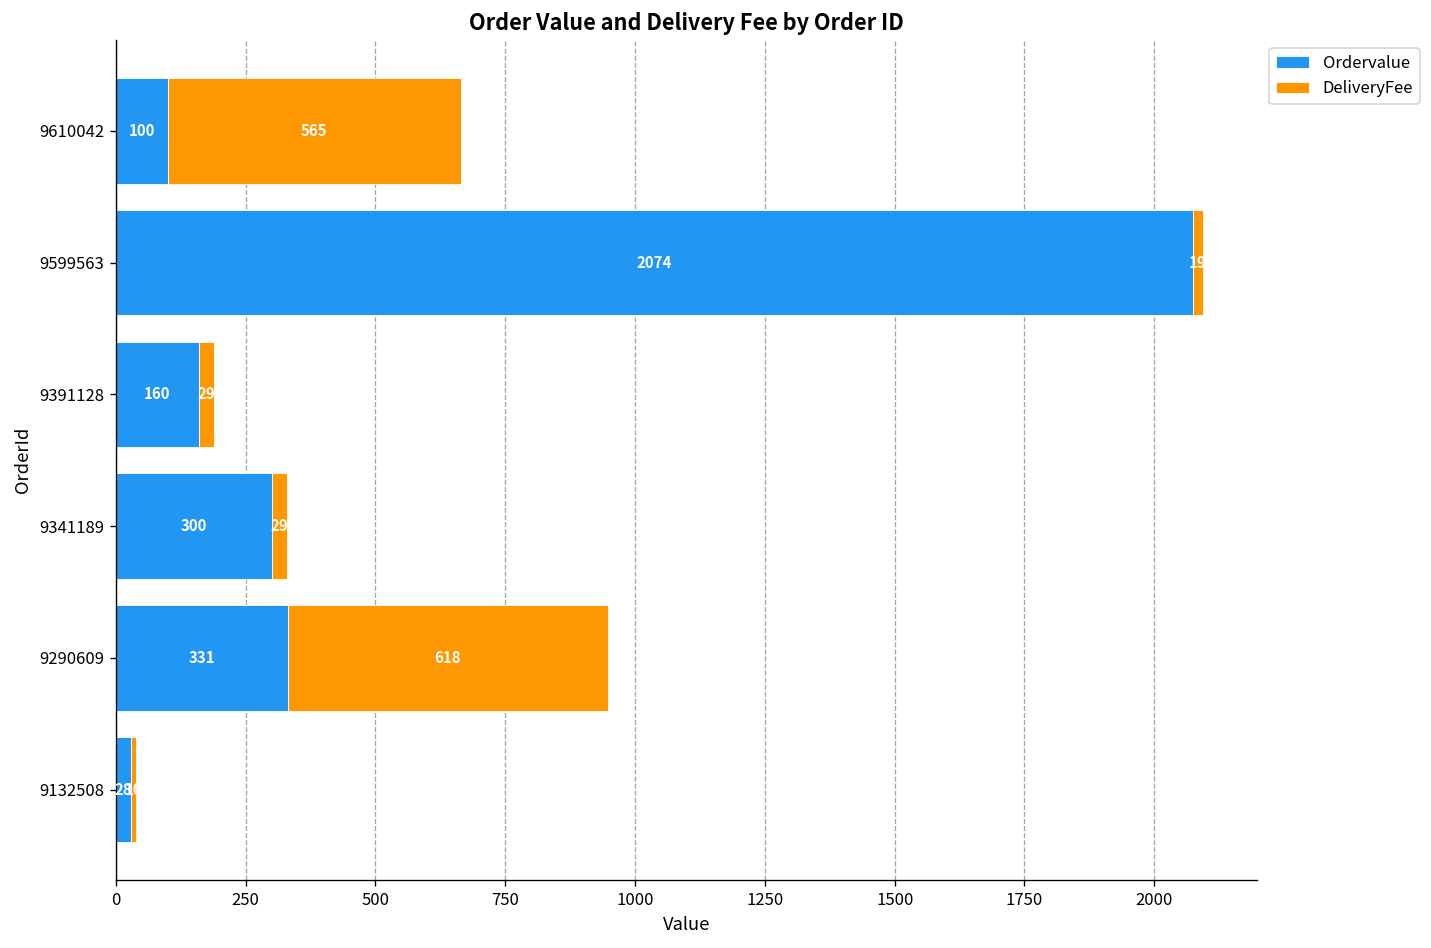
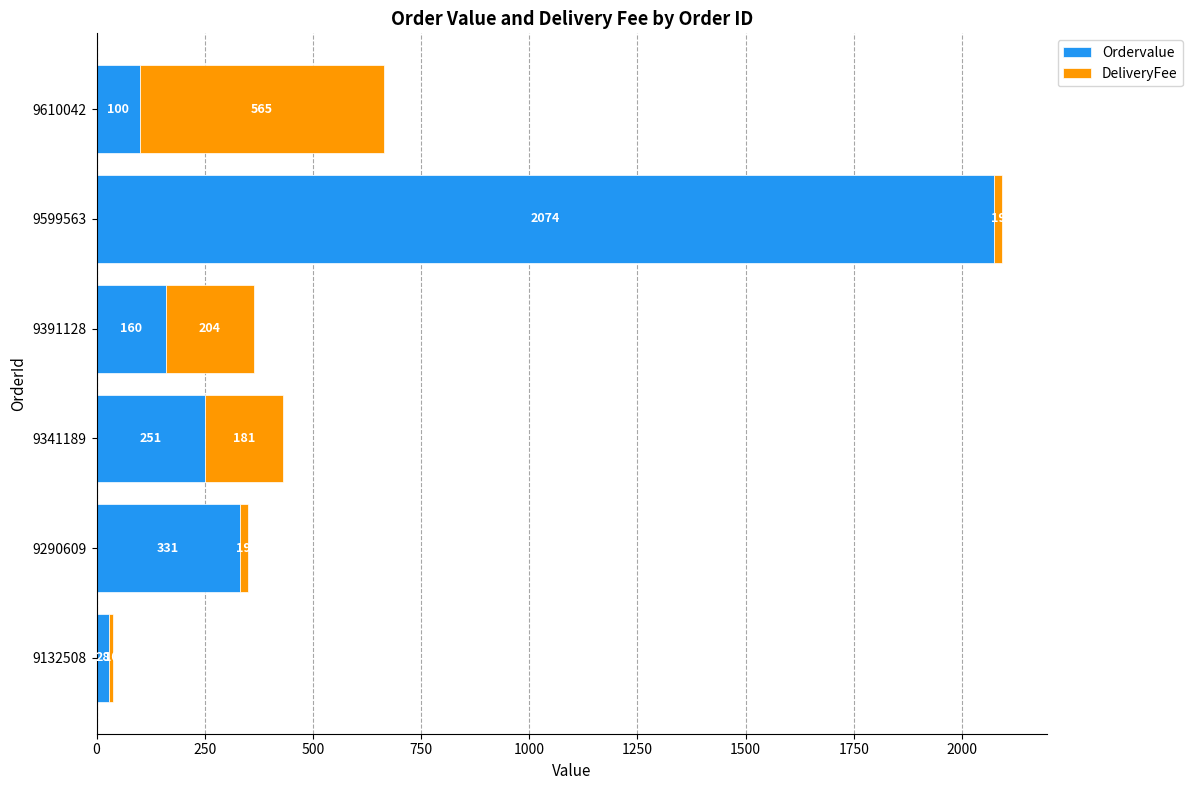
DeliveryFee, 9391128: 29 -> 204
Ordervalue, 9341189: 300 -> 251
DeliveryFee, 9341189: 29 -> 181
DeliveryFee, 9290609: 618 -> 19
